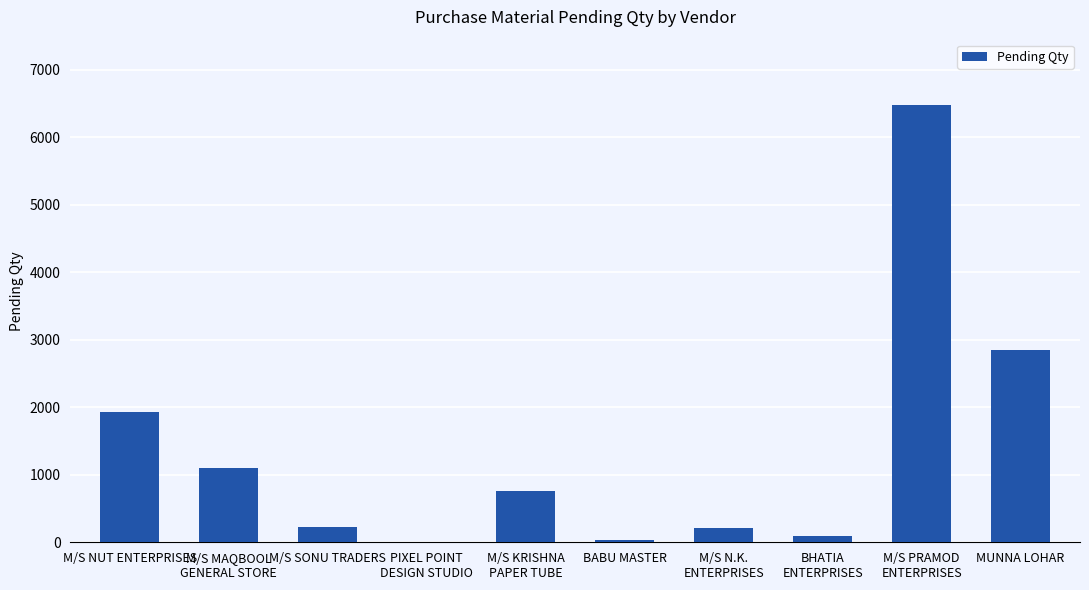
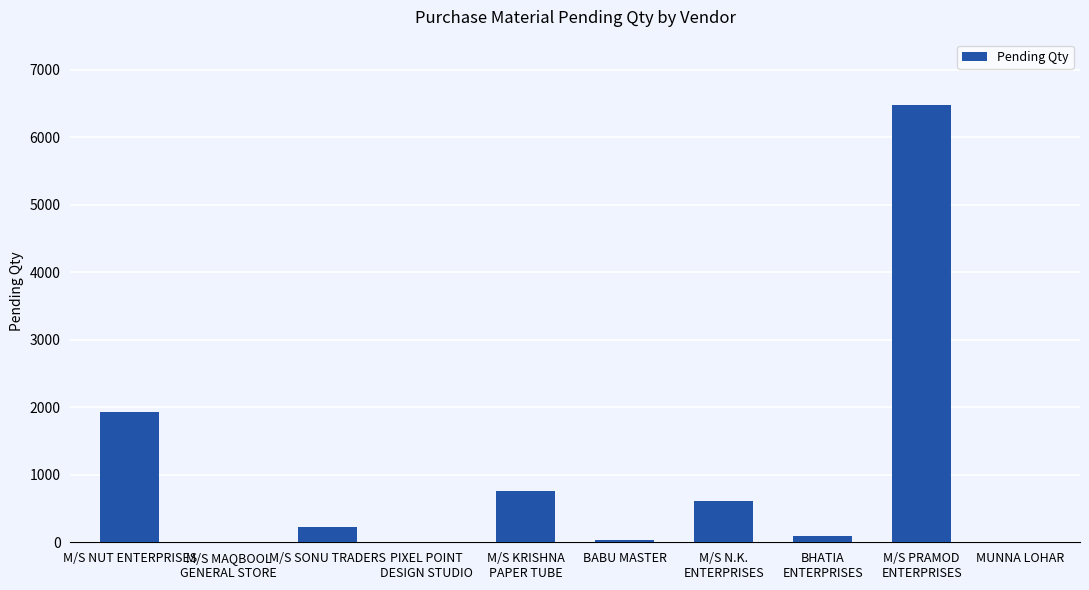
M/S MAQBOOL GENERAL STORE: 1100 -> 0
M/S N.K. ENTERPRISES: 200 -> 600
MUNNA LOHAR: 2800 -> 0
